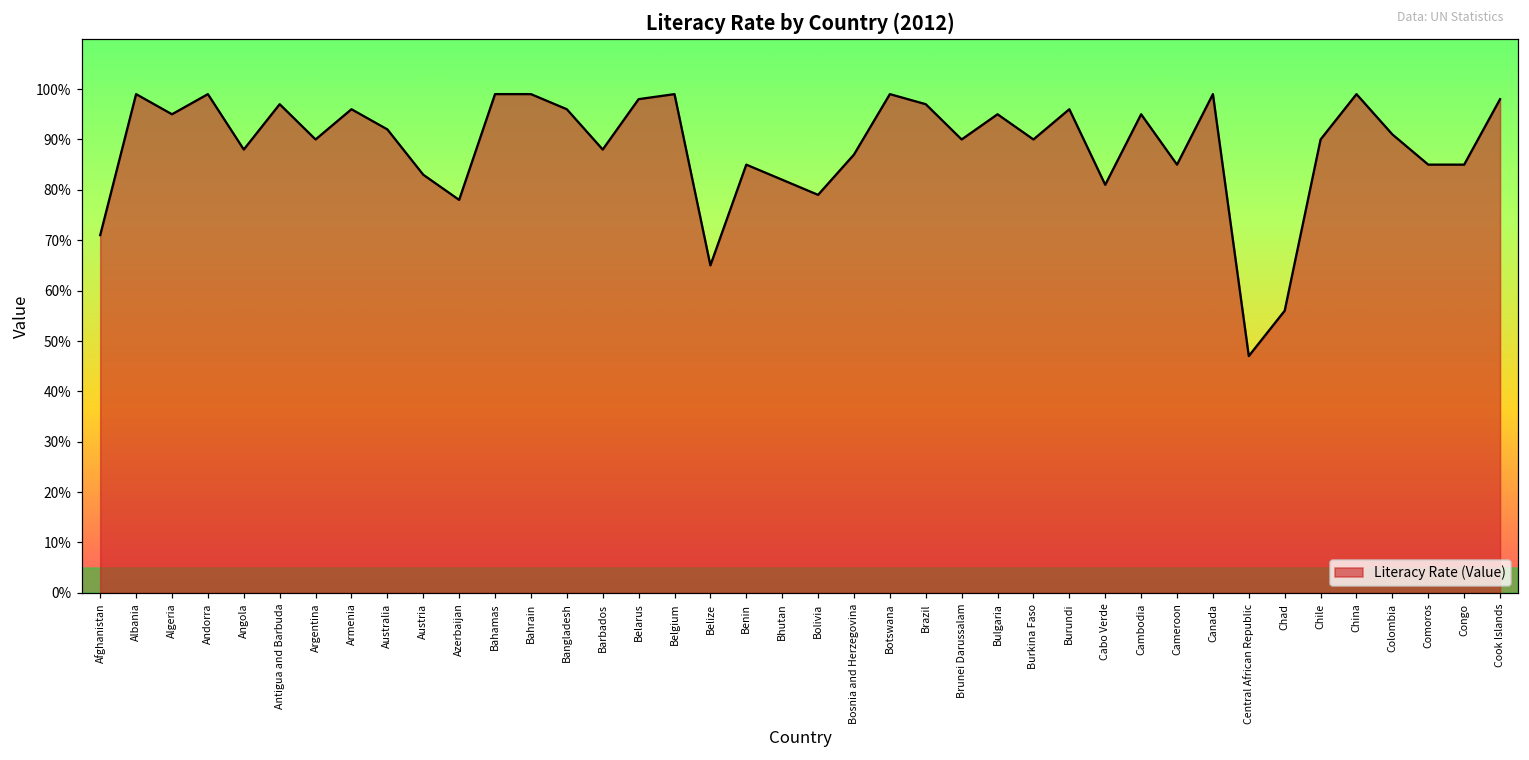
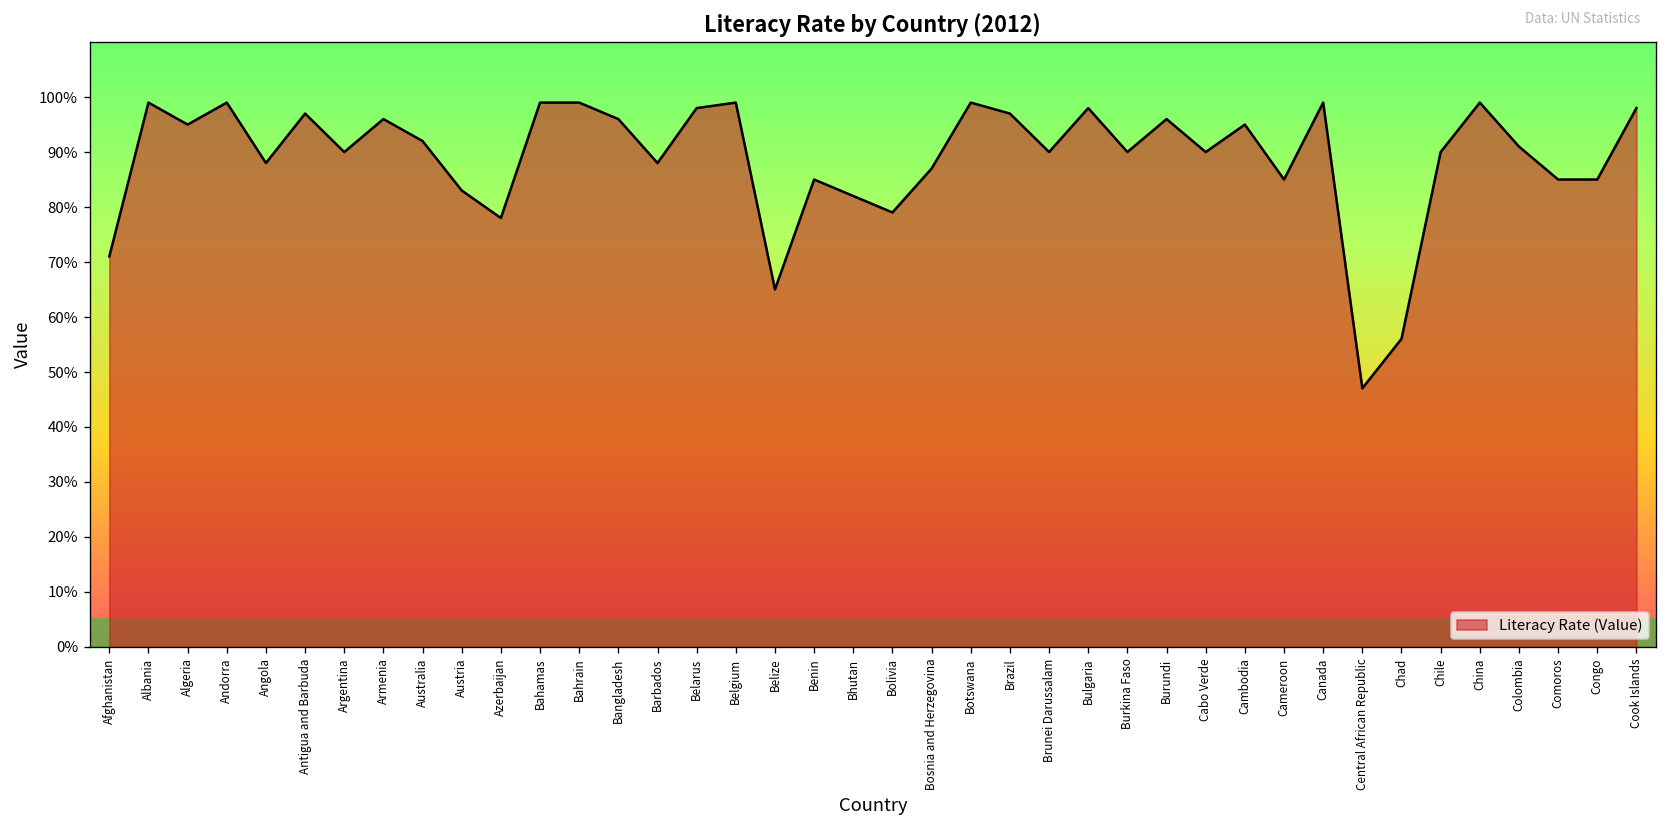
Bulgaria: 95% -> 98%
Cabo Verde: 81% -> 90%
